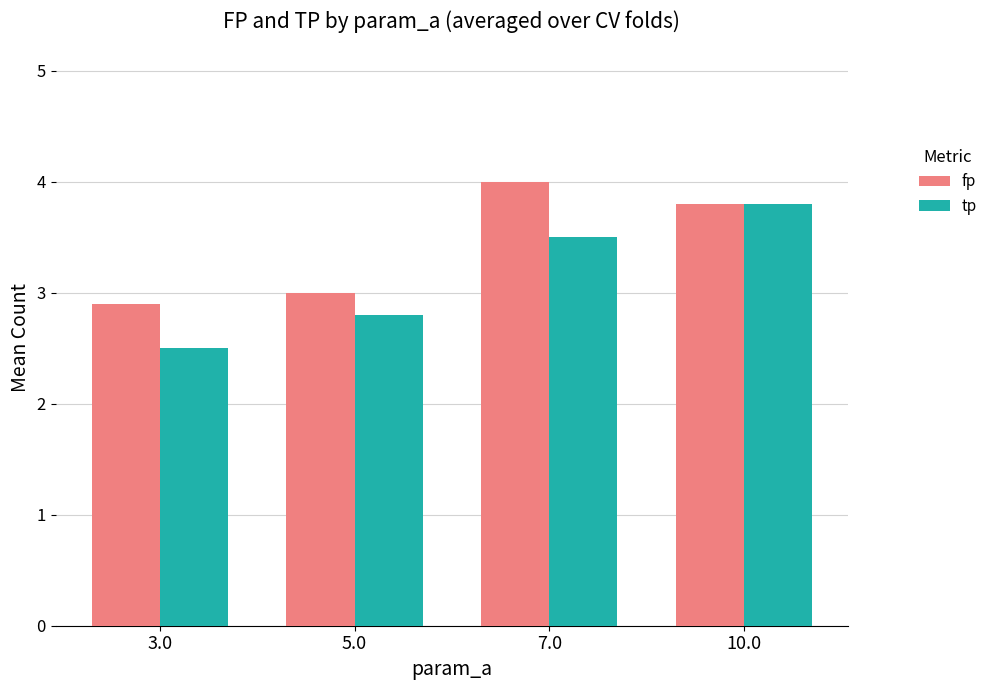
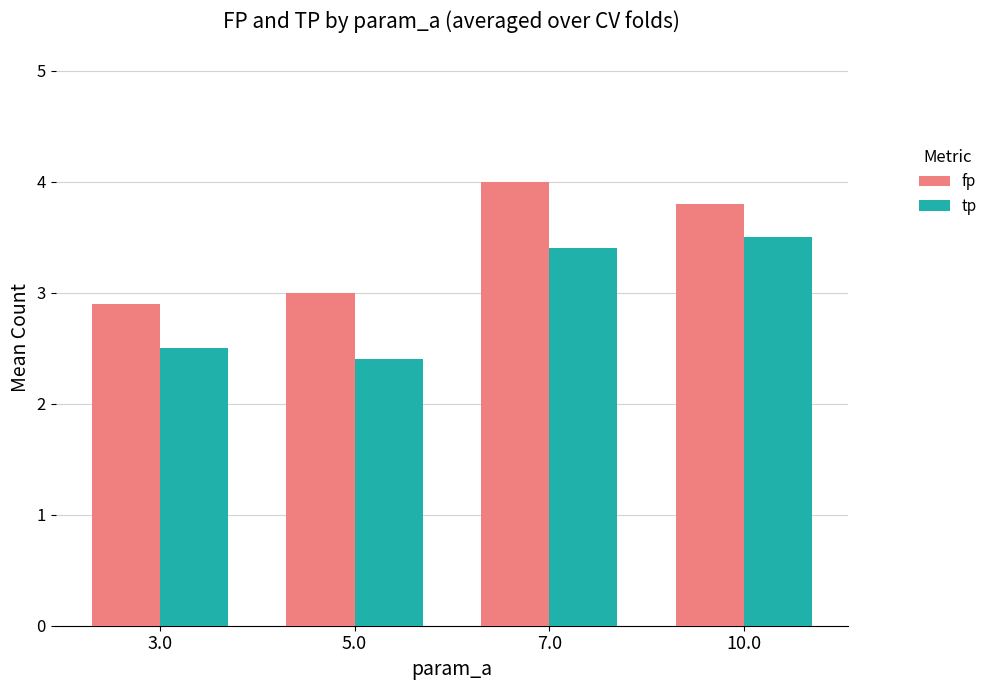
tp, 5.0: 2.8 -> 2.4
tp, 7.0: 3.5 -> 3.4
tp, 10.0: 3.8 -> 3.5
